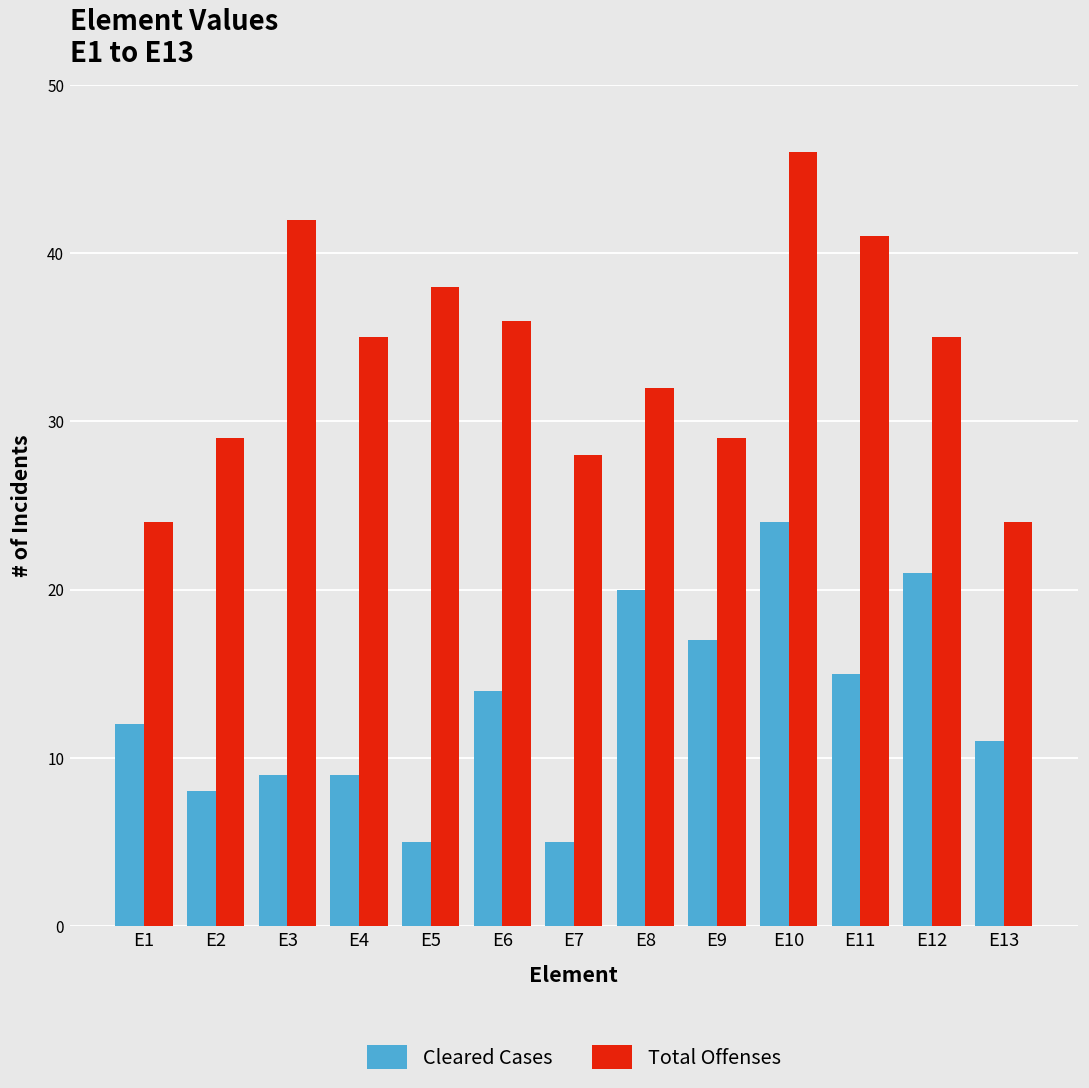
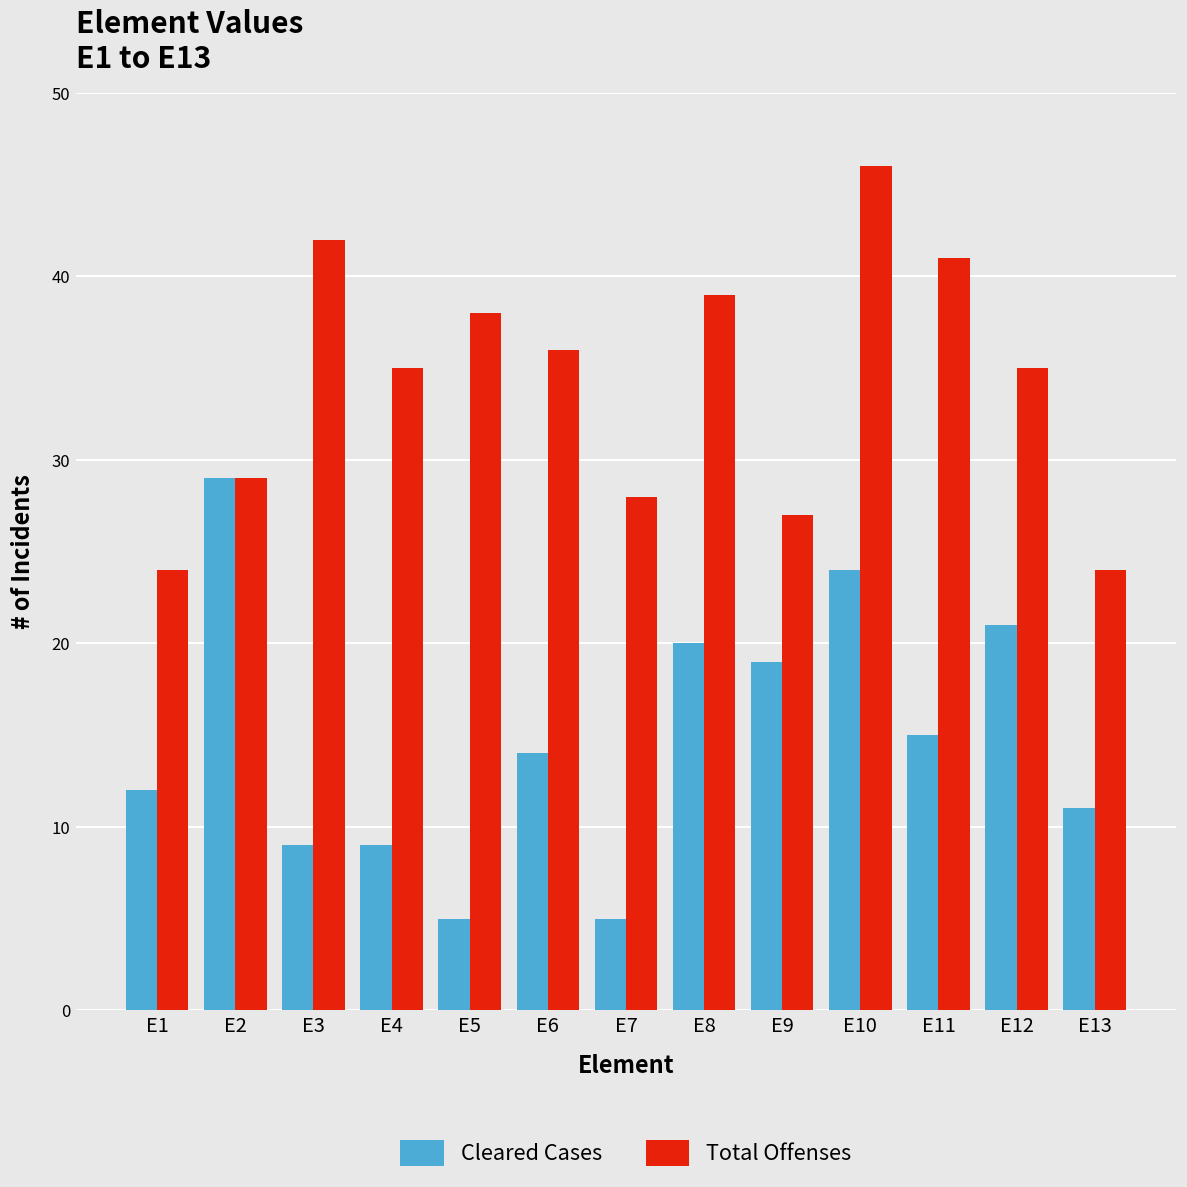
Cleared Cases, E2: 8 -> 29
Total Offenses, E8: 32 -> 39
Cleared Cases, E9: 17 -> 19
Total Offenses, E9: 29 -> 27
